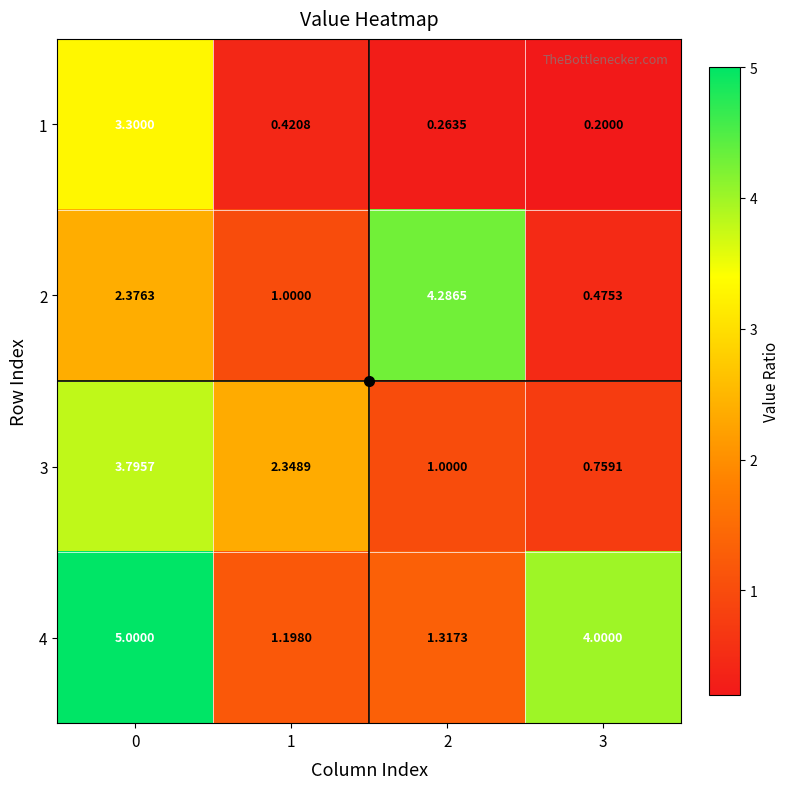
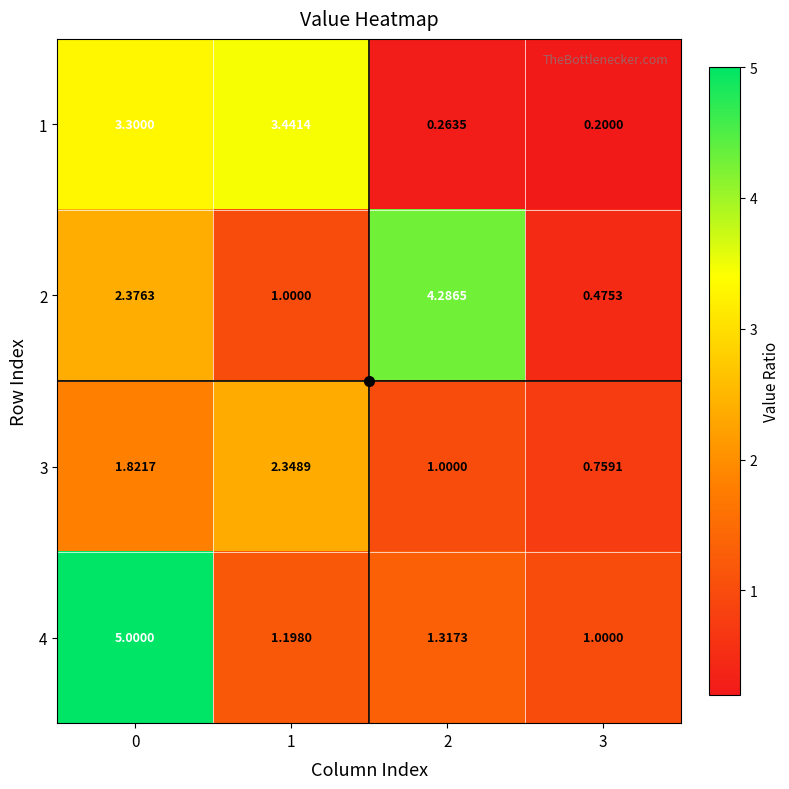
1, 1: 0.4208 -> 3.4414
3, 0: 3.7957 -> 1.8217
4, 3: 4.0000 -> 1.0000
